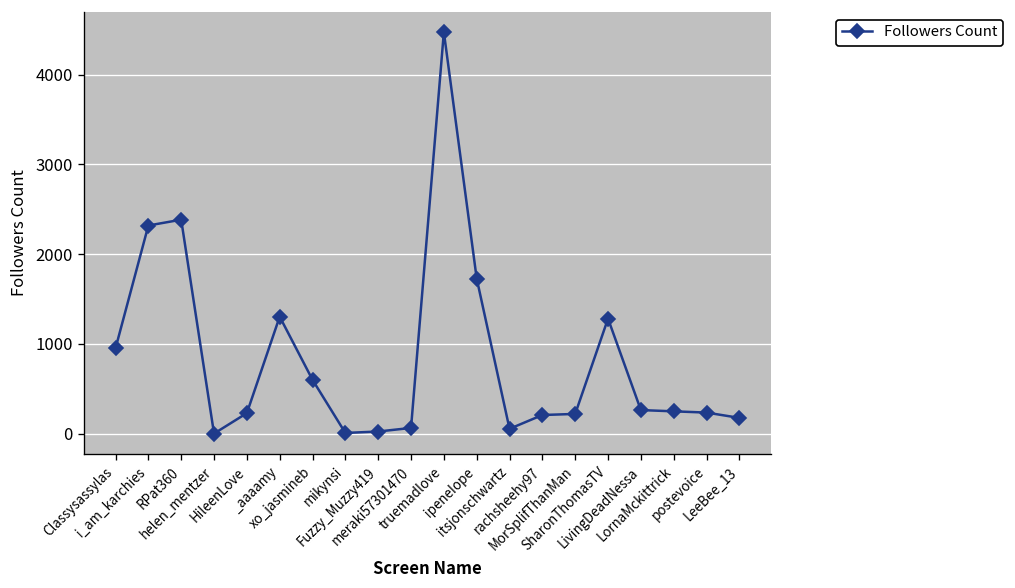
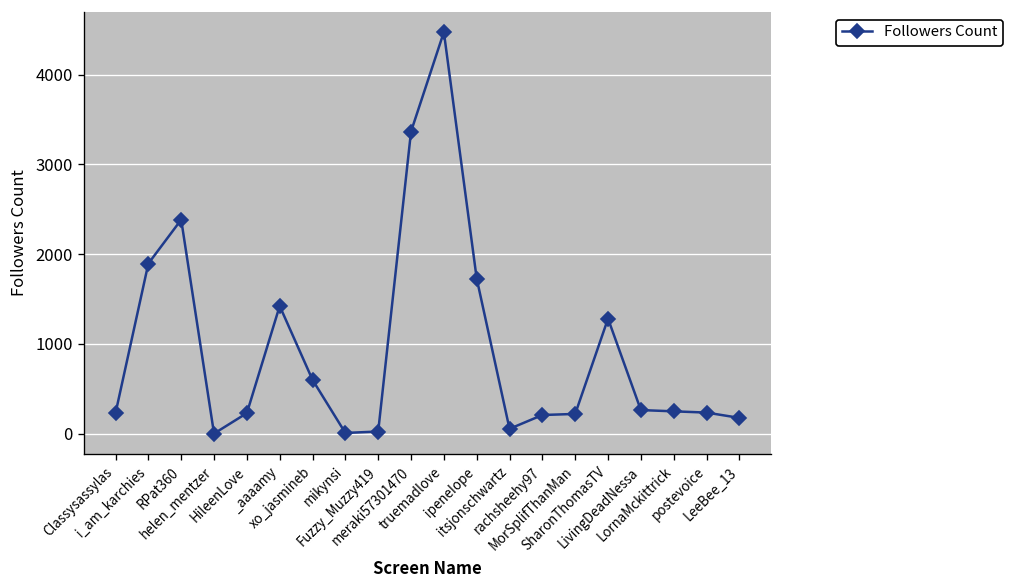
Classysassylas: 1000 -> 200
i_am_karchies: 2300 -> 1900
_aaaamy: 1300 -> 1400
meraki57301470: 100 -> 3400
